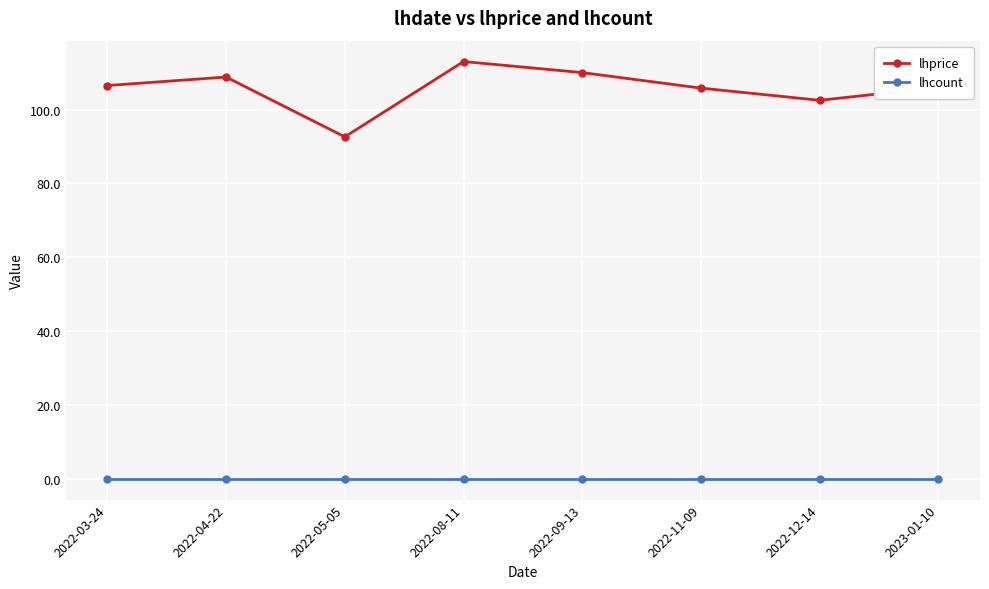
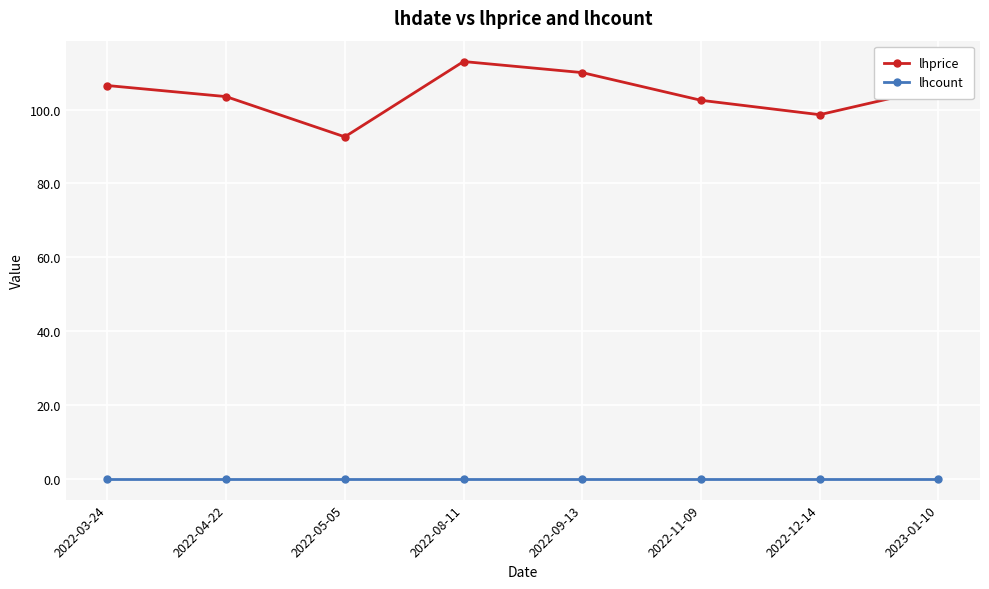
lhprice, 2022-04-22: 109 -> 104
lhprice, 2022-11-09: 106 -> 103
lhprice, 2022-12-14: 103 -> 99
